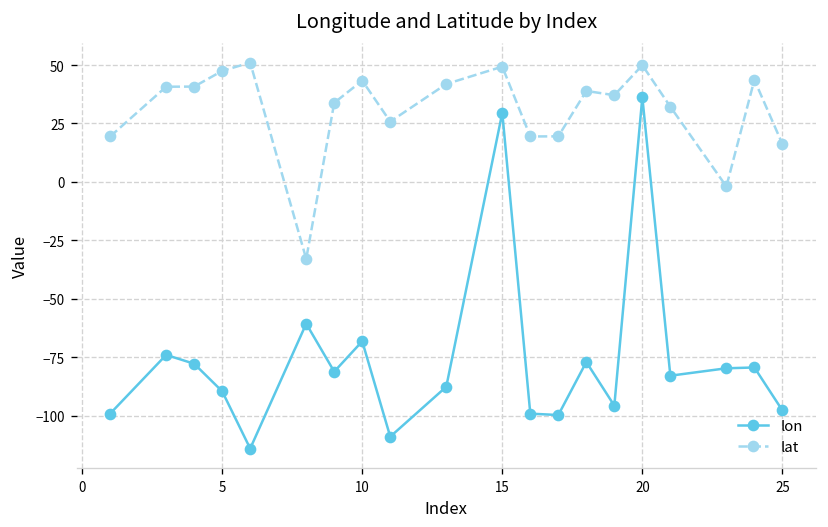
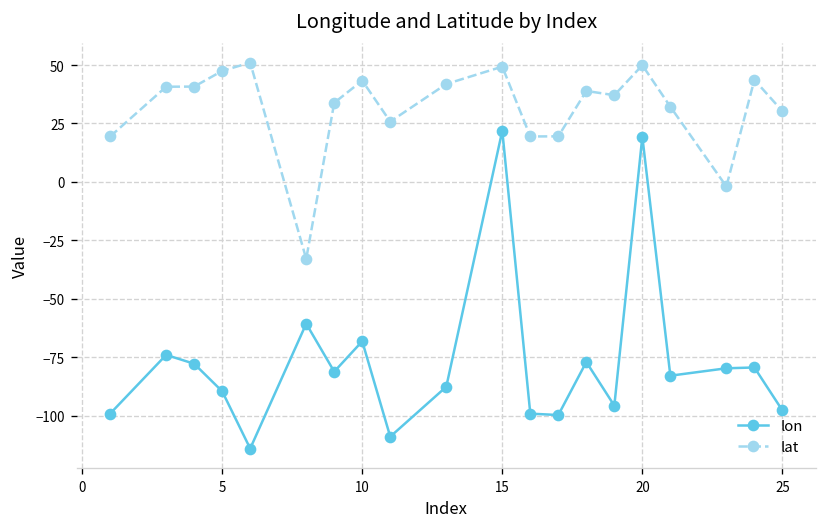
lon, 15: 30 -> 22
lon, 20: 36 -> 19
lat, 25: 16 -> 30
